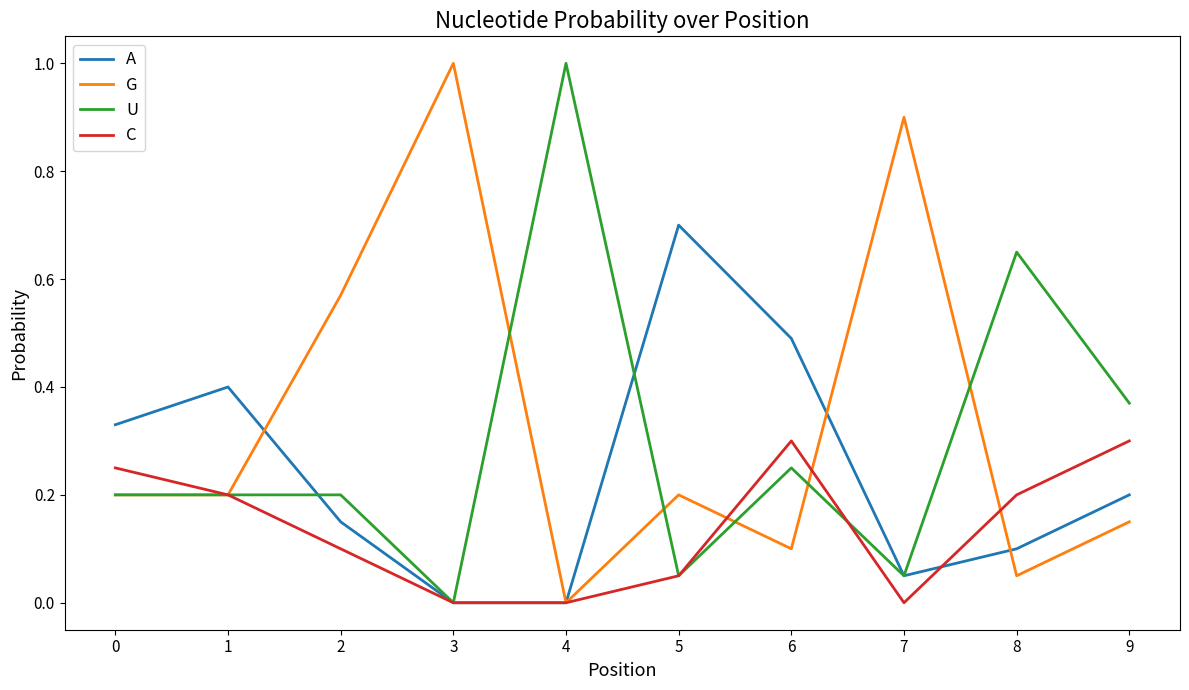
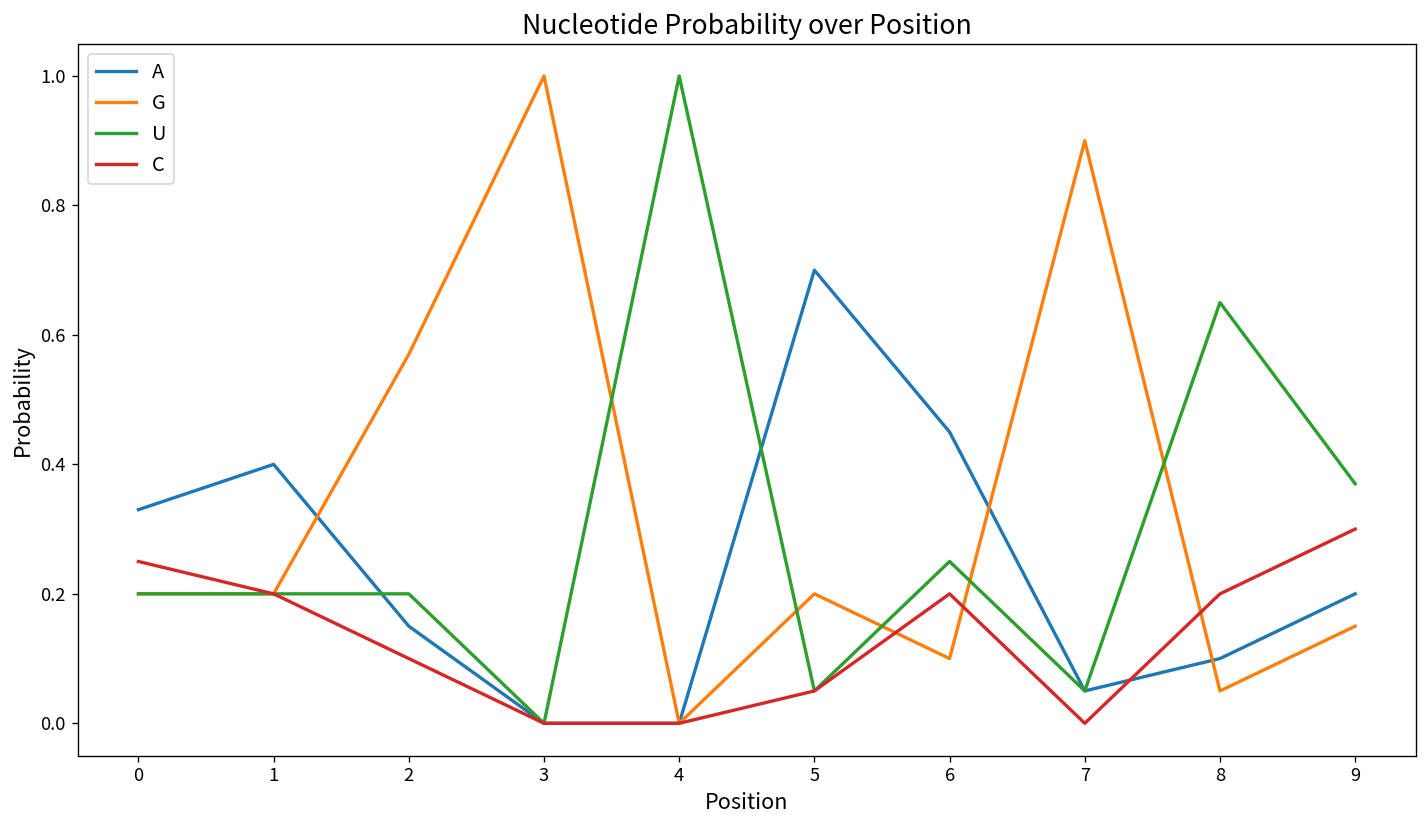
A, 6: 0.49 -> 0.45
C, 6: 0.3 -> 0.2
